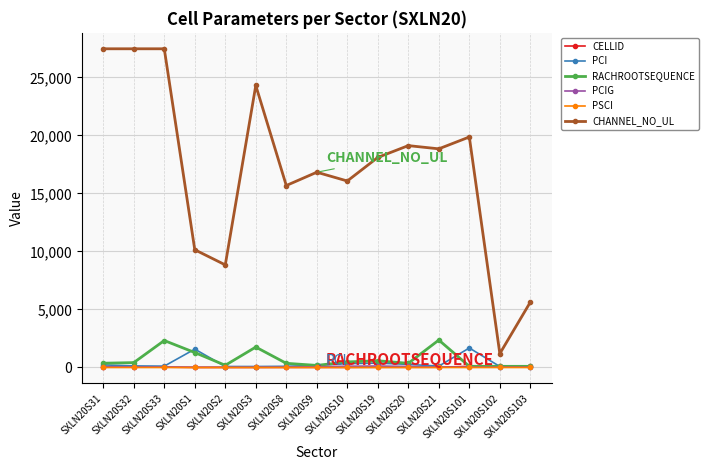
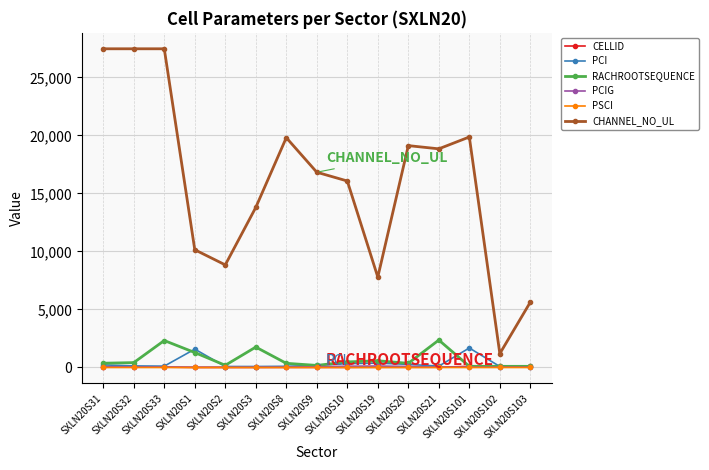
CHANNEL_NO_UL, SXLN20S3: 24,300 -> 13,800
CHANNEL_NO_UL, SXLN20S8: 15,700 -> 19,800
CHANNEL_NO_UL, SXLN20S19: 18,100 -> 7,800
